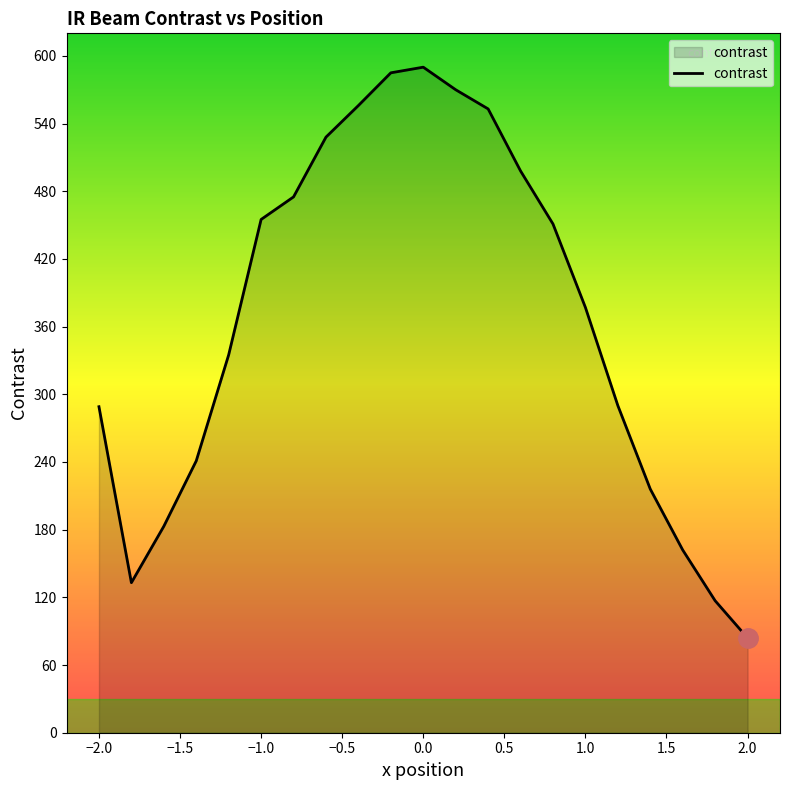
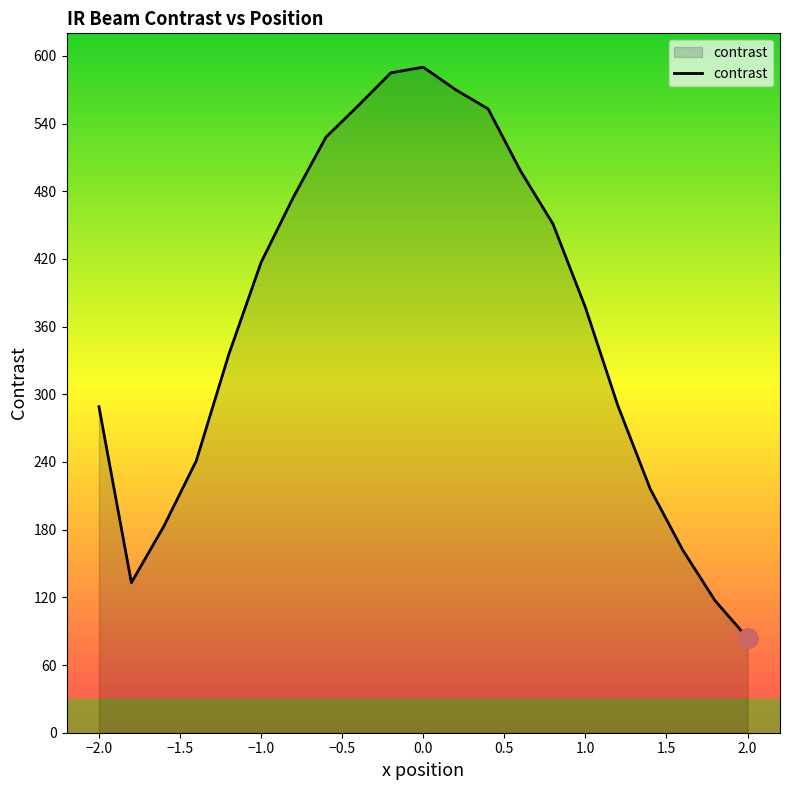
contrast, −1.0: 455 -> 417
